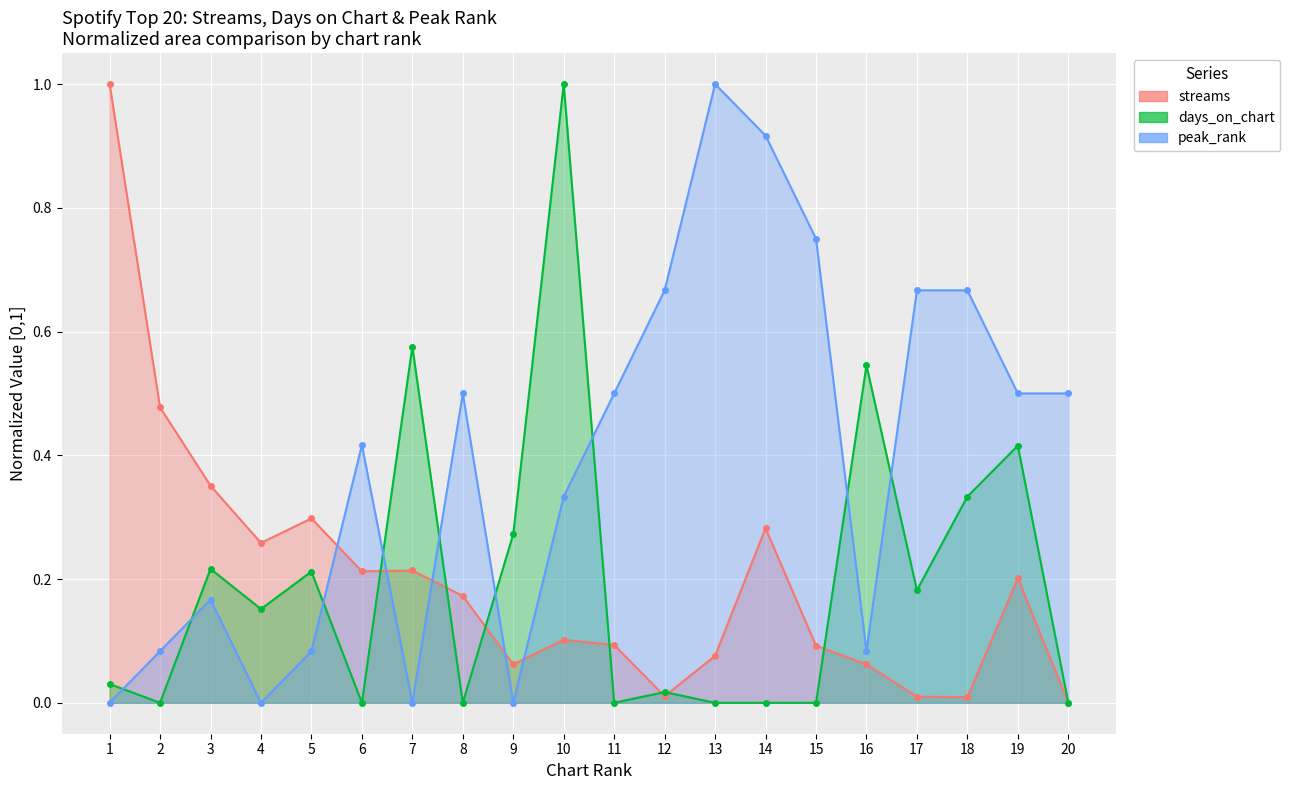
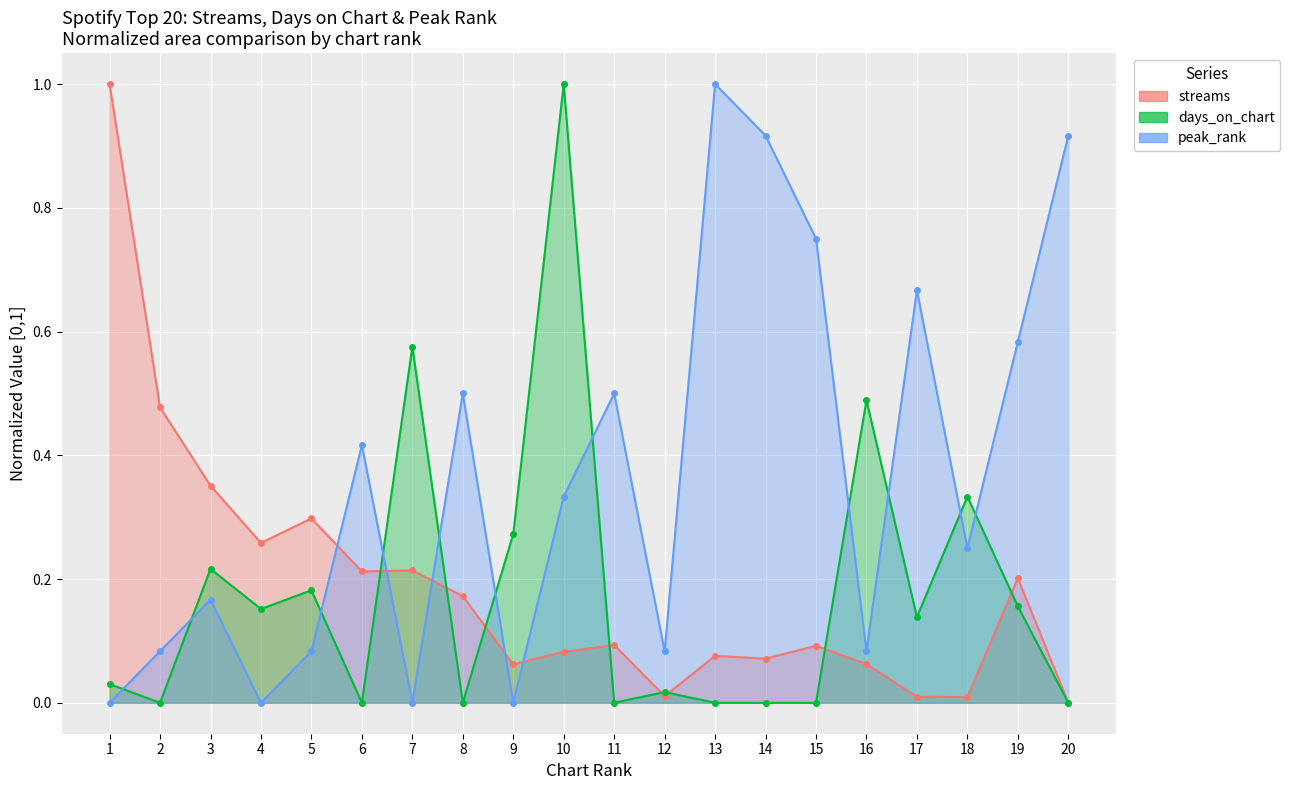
days_on_chart, 5: 0.21 -> 0.18
streams, 10: 0.10 -> 0.08
peak_rank, 12: 0.67 -> 0.08
streams, 14: 0.28 -> 0.07
days_on_chart, 16: 0.55 -> 0.49
days_on_chart, 17: 0.18 -> 0.14
peak_rank, 18: 0.67 -> 0.25
days_on_chart, 19: 0.42 -> 0.16
peak_rank, 19: 0.50 -> 0.58
peak_rank, 20: 0.50 -> 0.92
